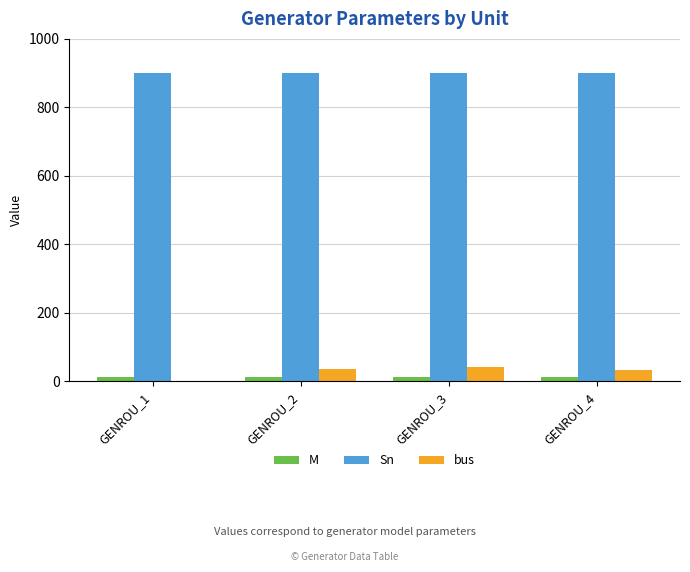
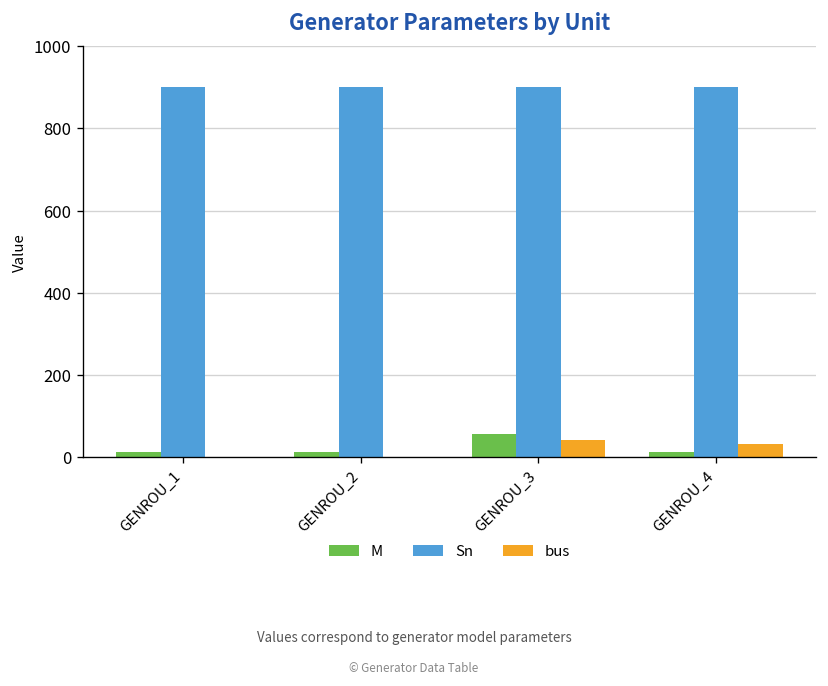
bus, GENROU_2: 40 -> 0
M, GENROU_3: 10 -> 60
